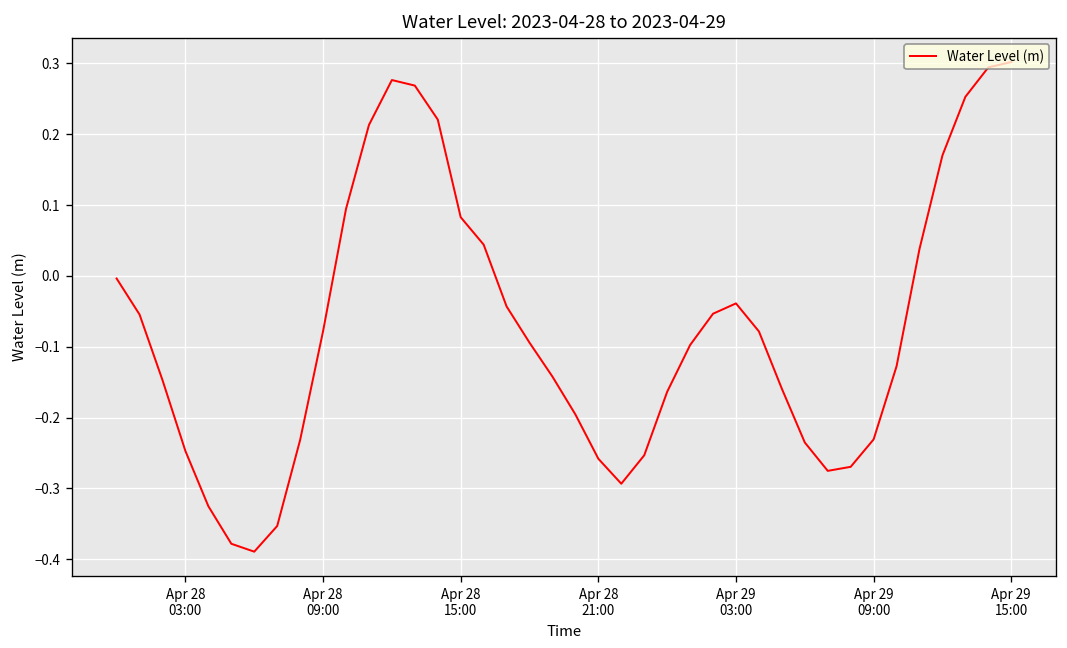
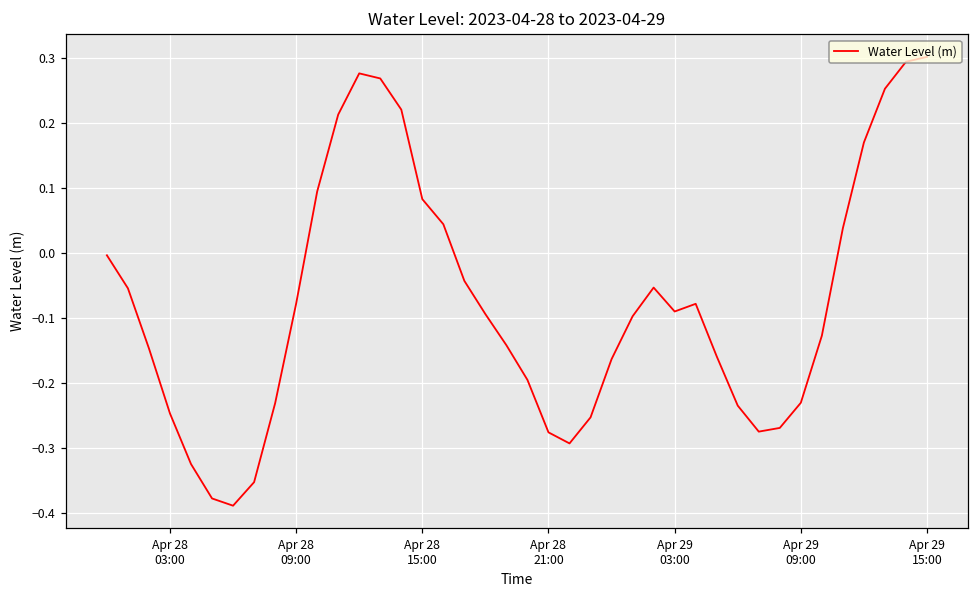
Apr 28 21:00: -0.26 -> -0.28
Apr 29 03:00: -0.04 -> -0.09
